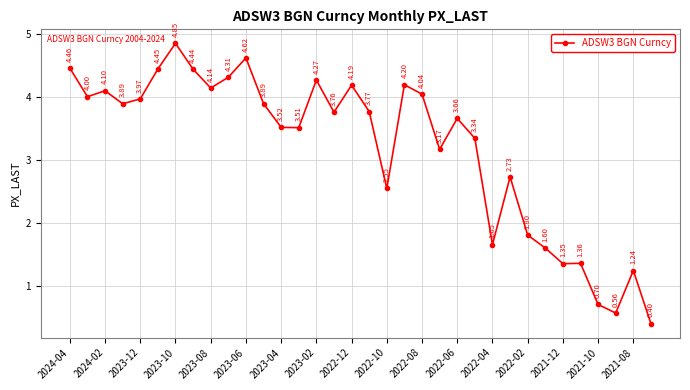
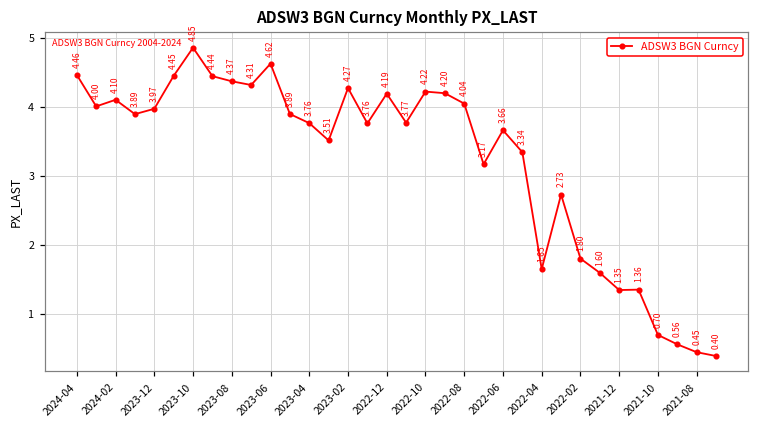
2023-08: 4.14 -> 4.37
2023-04: 3.52 -> 3.76
2022-10: 2.55 -> 4.22
2021-08: 1.24 -> 0.45
